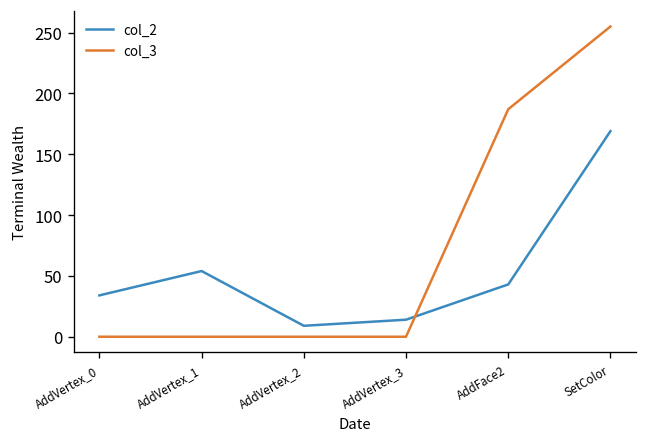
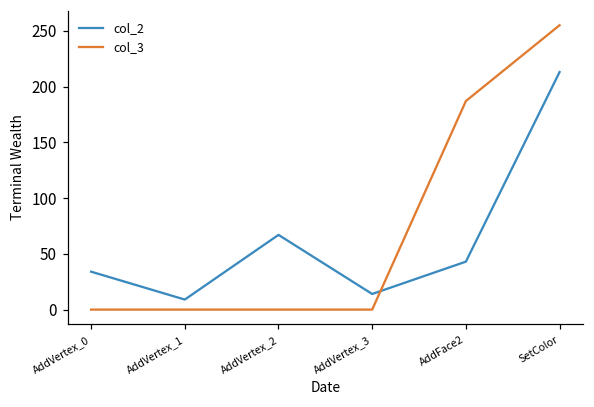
col_2, AddVertex_1: 54 -> 9
col_2, AddVertex_2: 9 -> 67
col_2, SetColor: 169 -> 213
